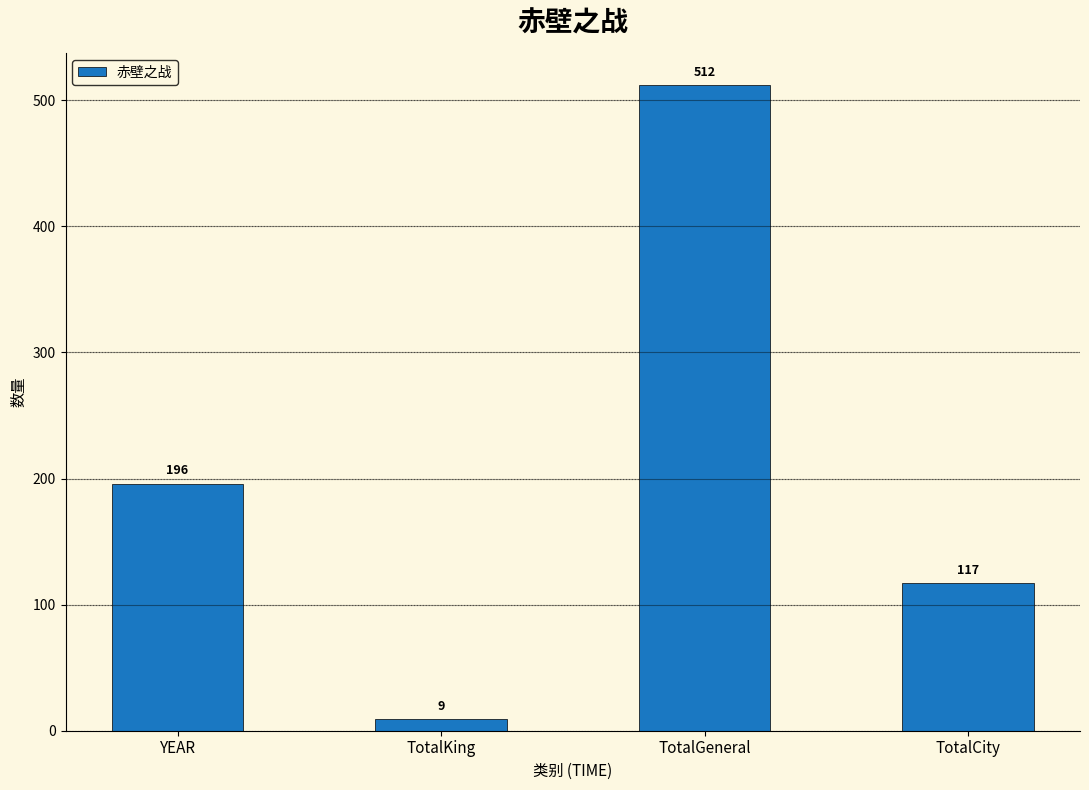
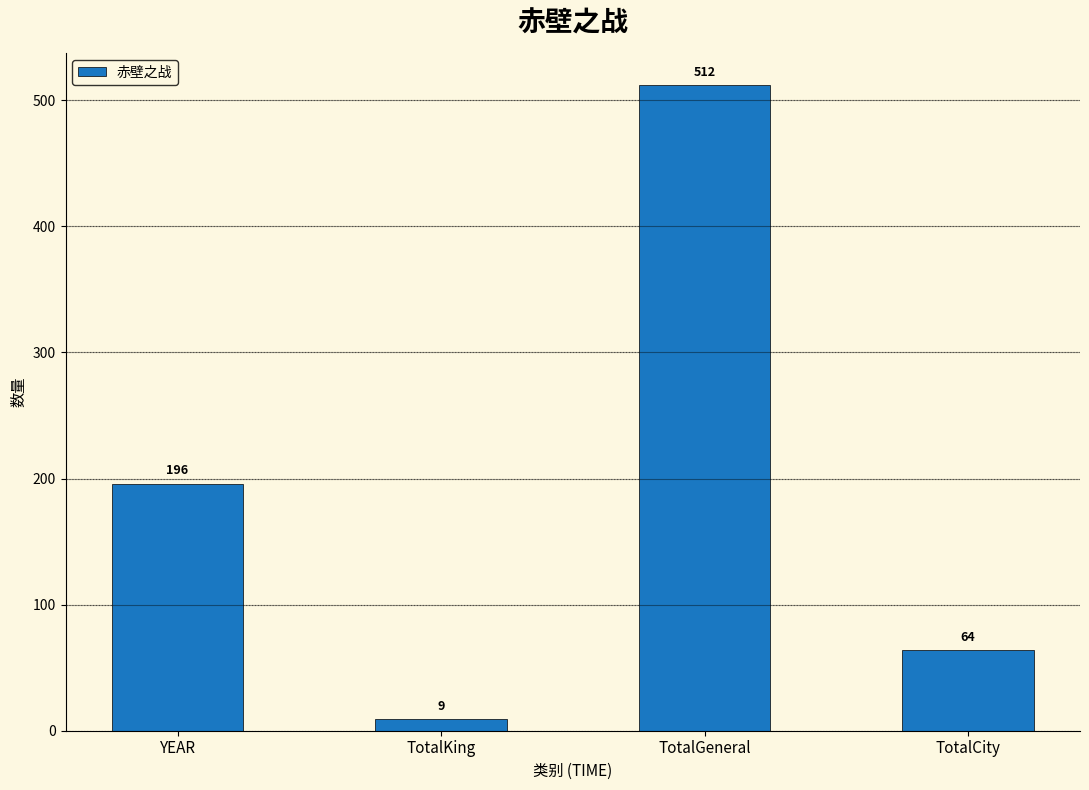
TotalCity: 117 -> 64
